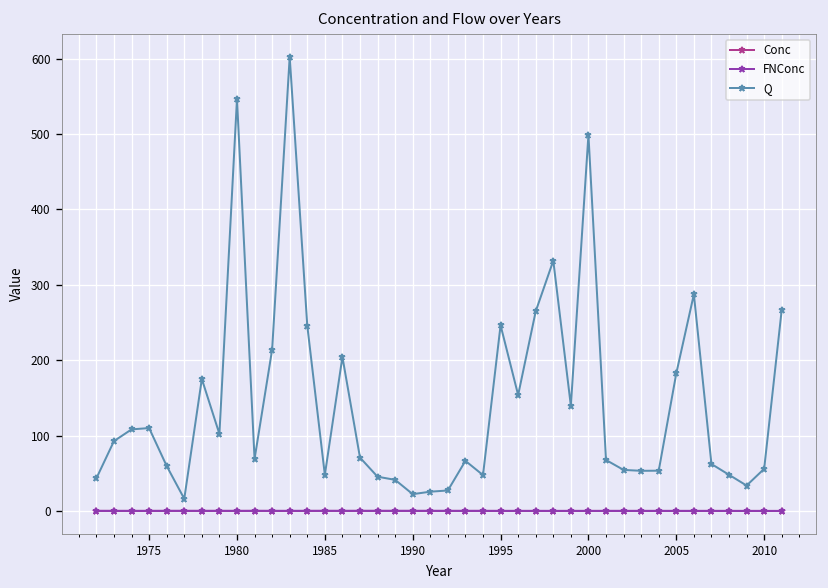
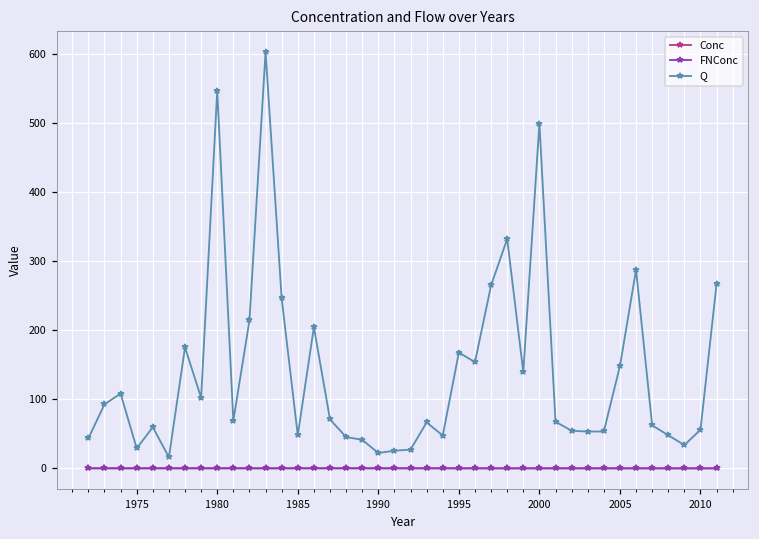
Q, 1975: 110 -> 30
Q, 1995: 250 -> 170
Q, 2005: 180 -> 150
